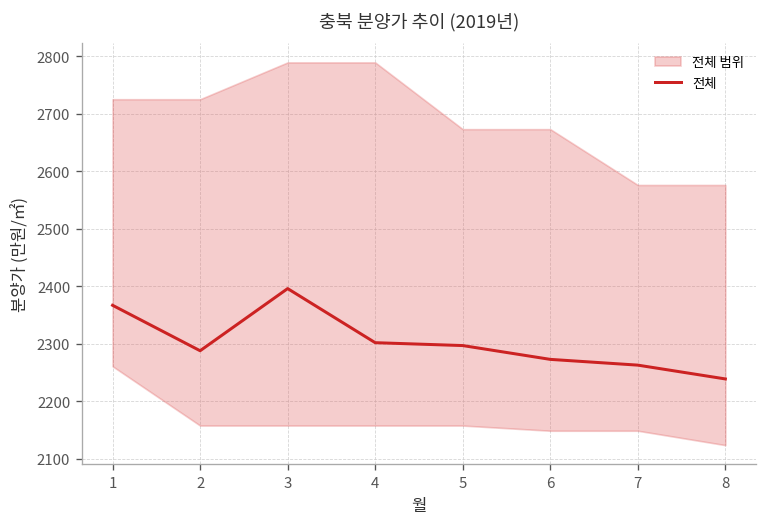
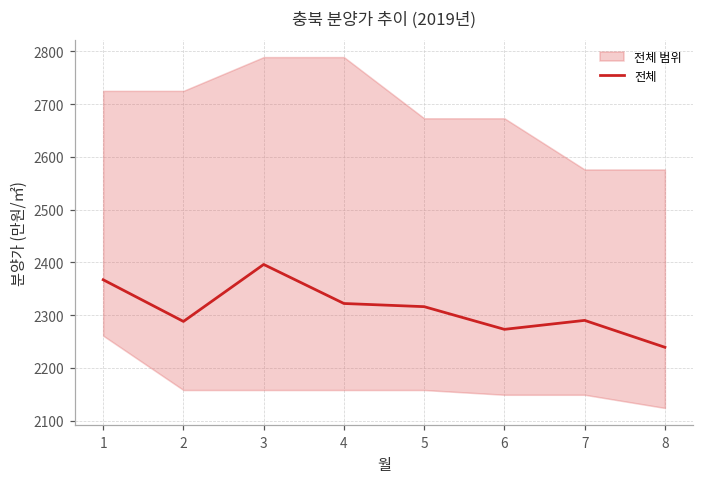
전체, 4: 2300 -> 2320
전체, 5: 2300 -> 2320
전체, 7: 2260 -> 2290
